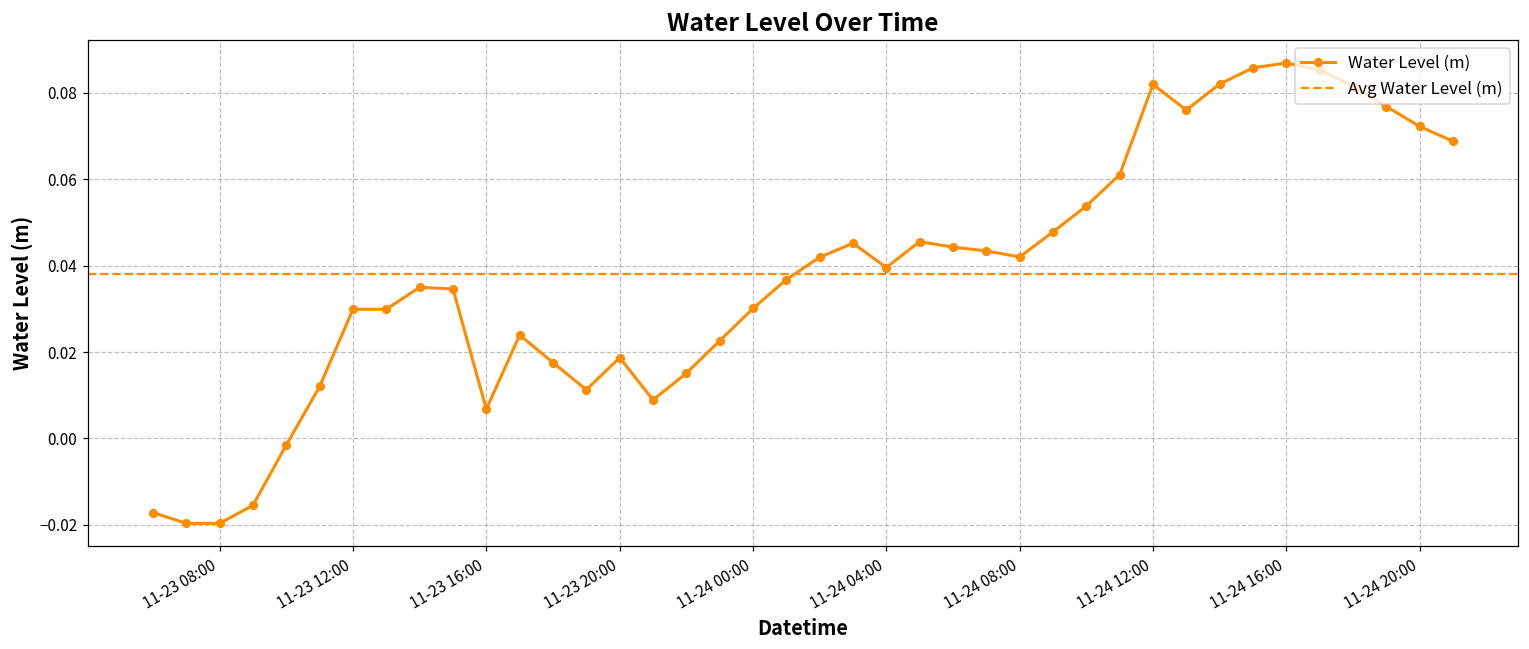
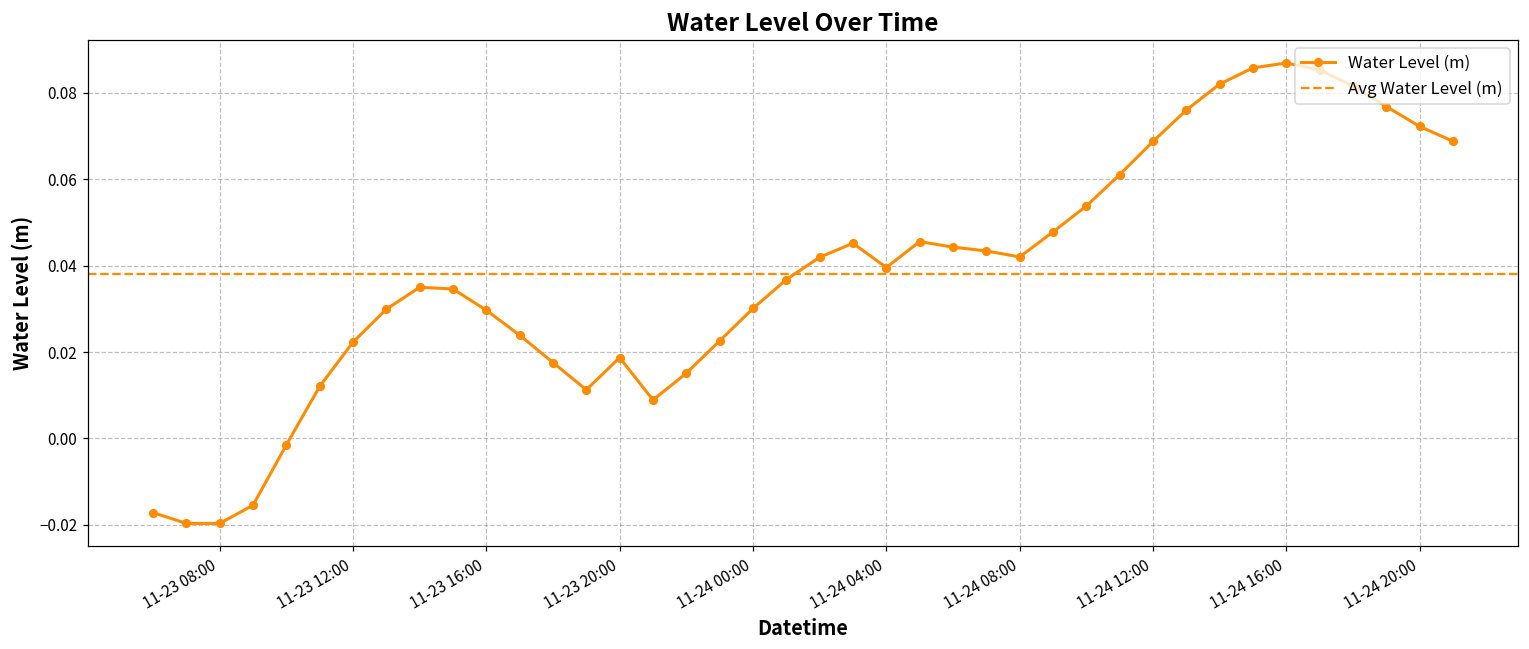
11-23 12:00: 0.030 -> 0.022
11-23 16:00: 0.007 -> 0.030
11-24 12:00: 0.082 -> 0.069
